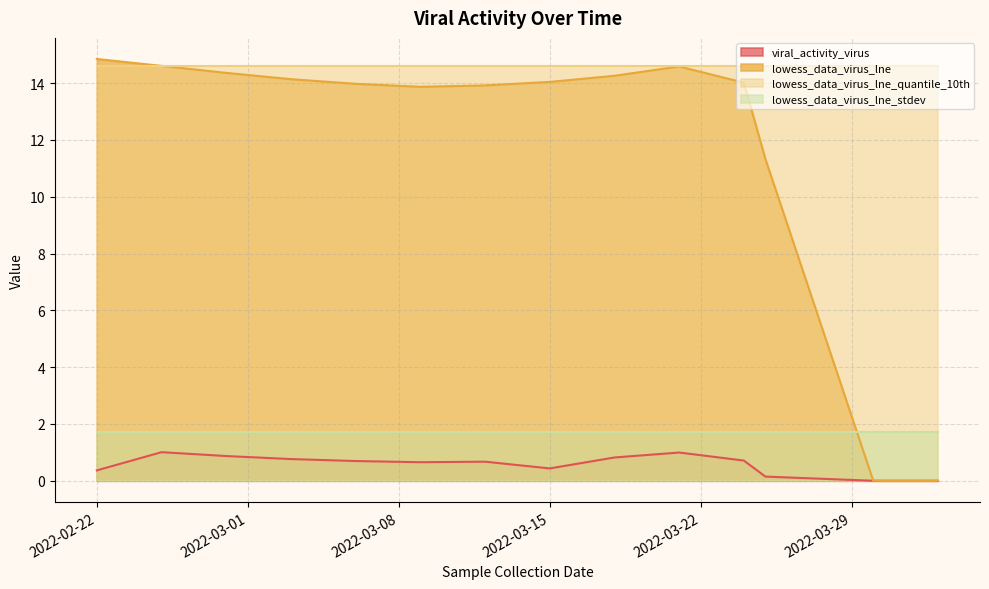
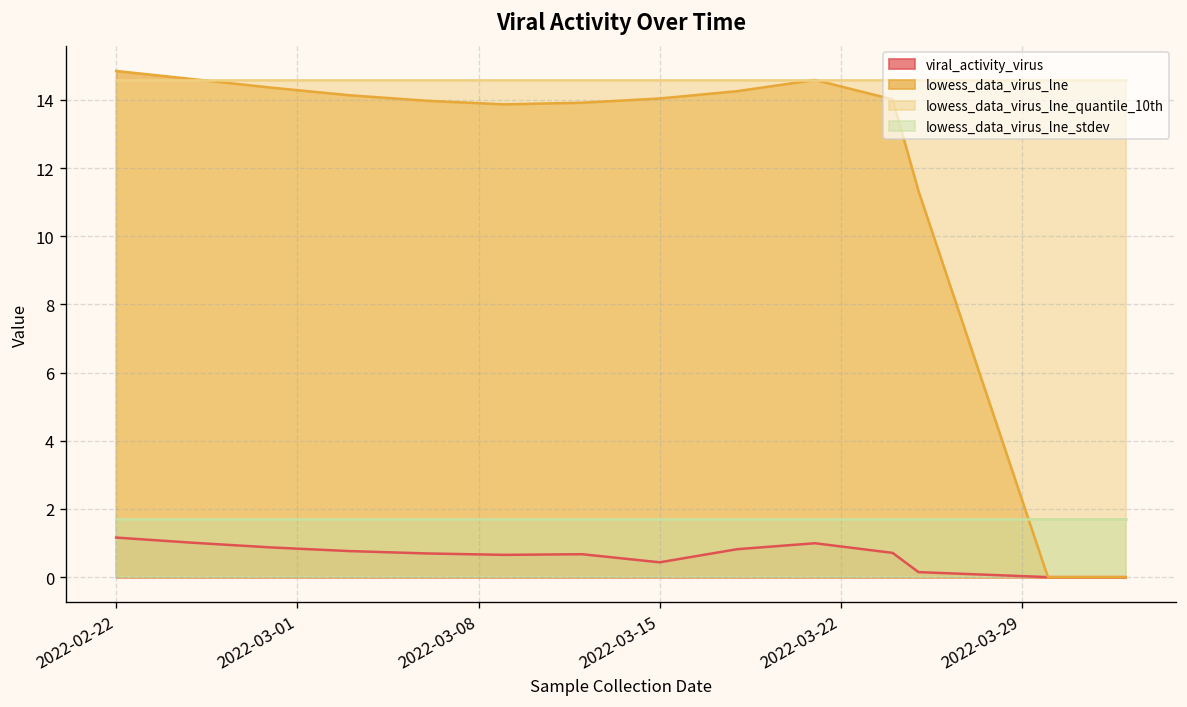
viral_activity_virus, 2022-02-22: 0.4 -> 1.2
